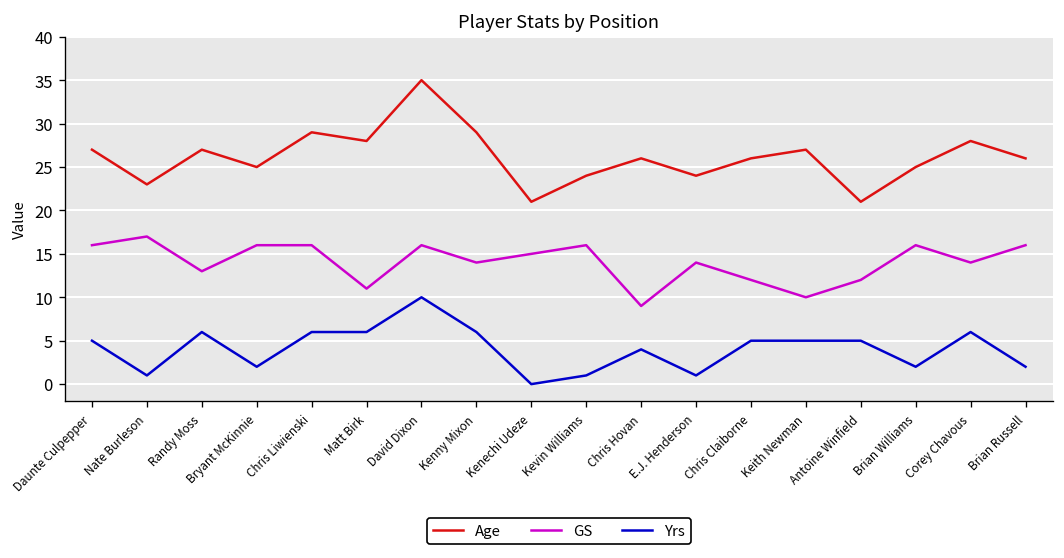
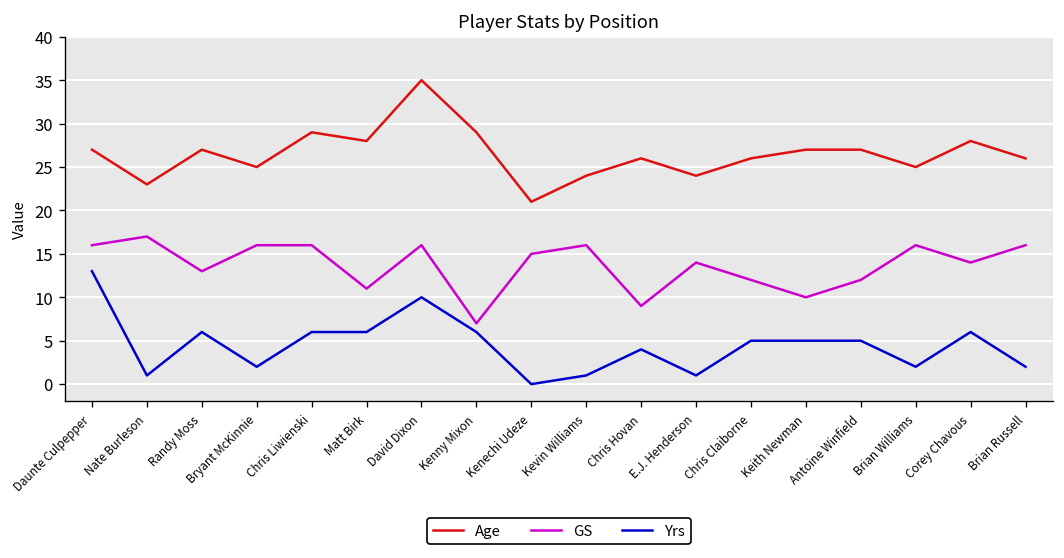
Yrs, Daunte Culpepper: 5 -> 13
GS, Kenny Mixon: 14 -> 7
Age, Antoine Winfield: 21 -> 27
